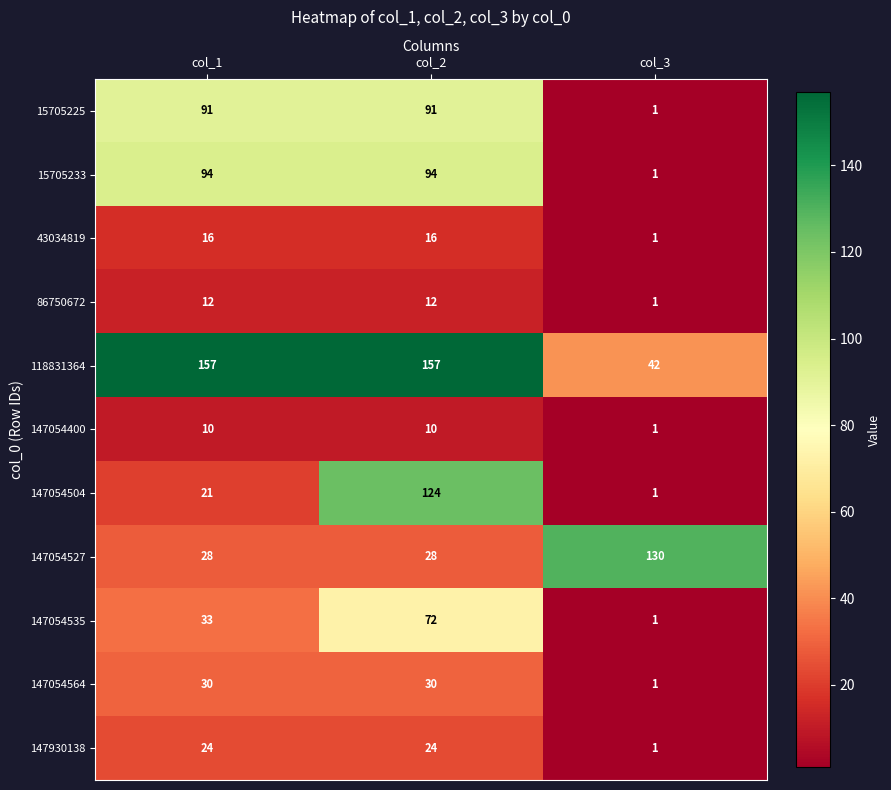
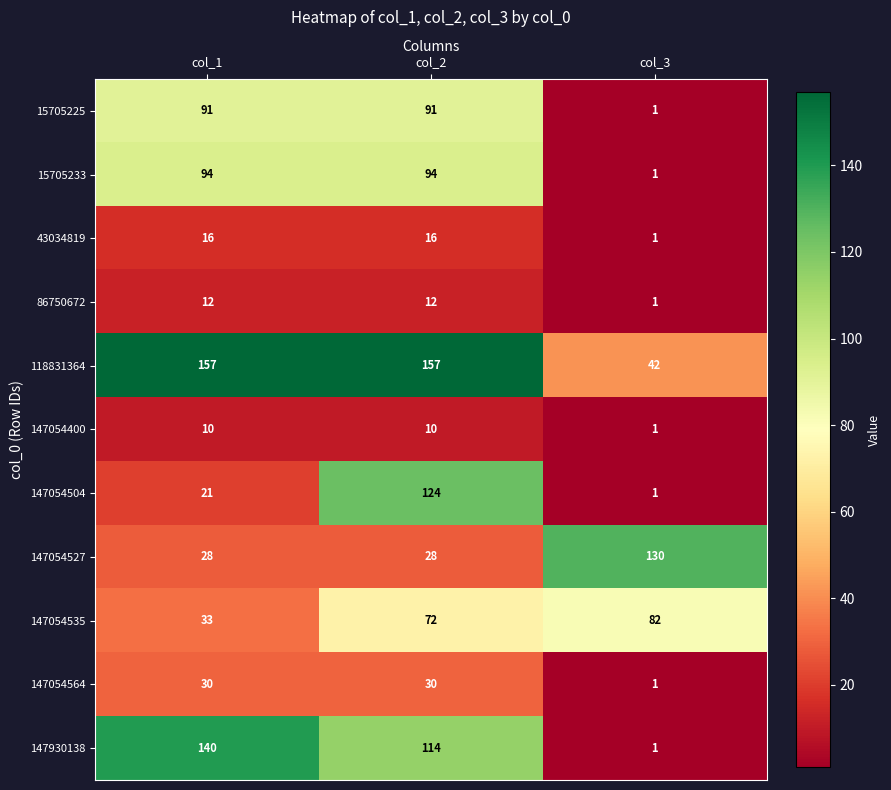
147054535, col_3: 1 -> 82
147930138, col_1: 24 -> 140
147930138, col_2: 24 -> 114
